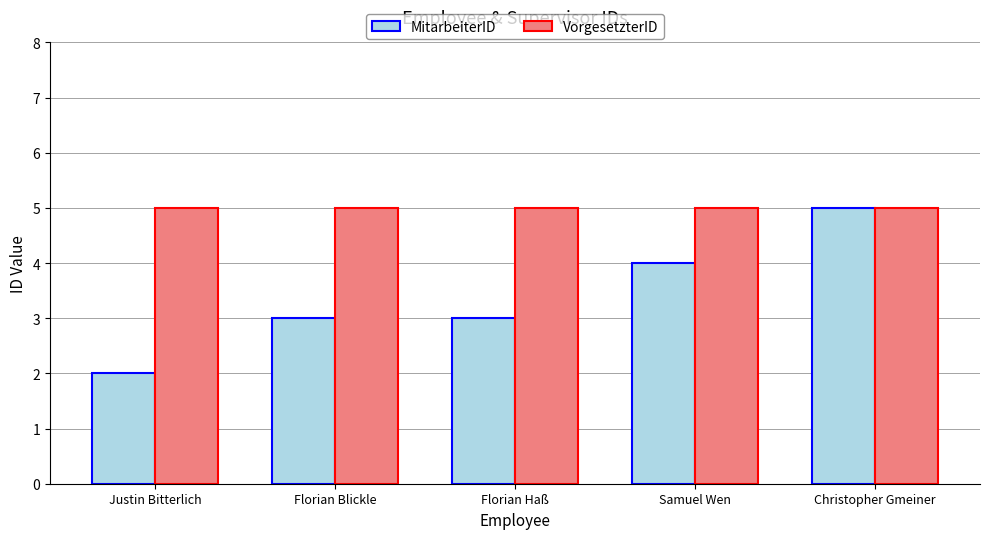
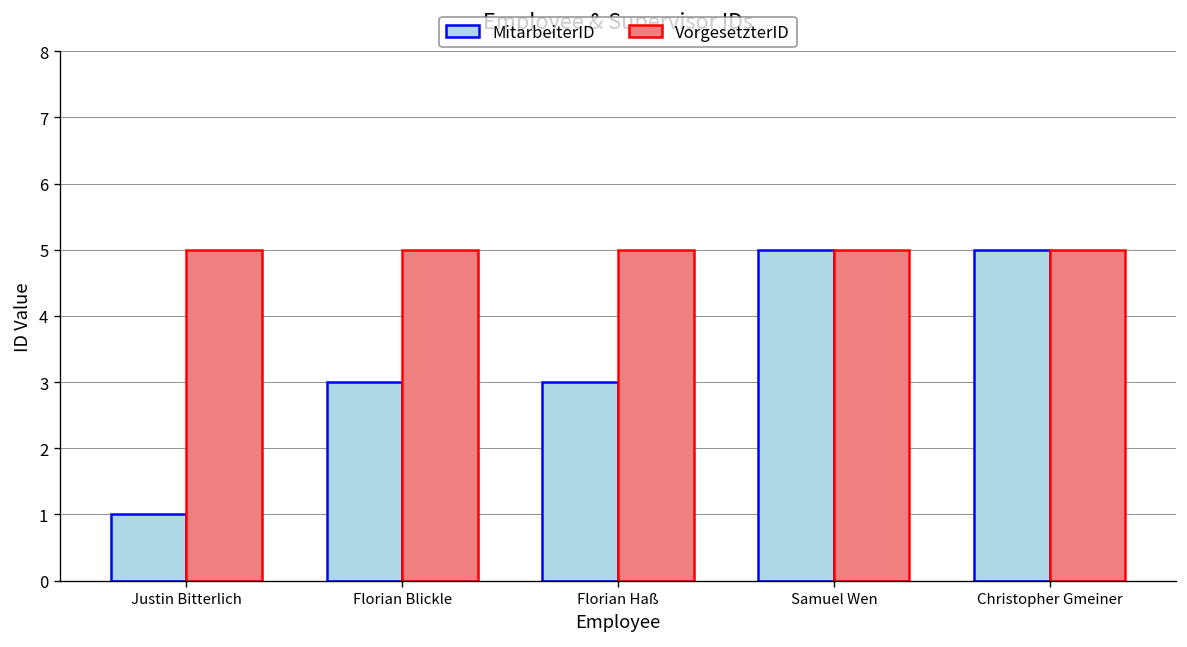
MitarbeiterID, Justin Bitterlich: 2 -> 1
MitarbeiterID, Samuel Wen: 4 -> 5
